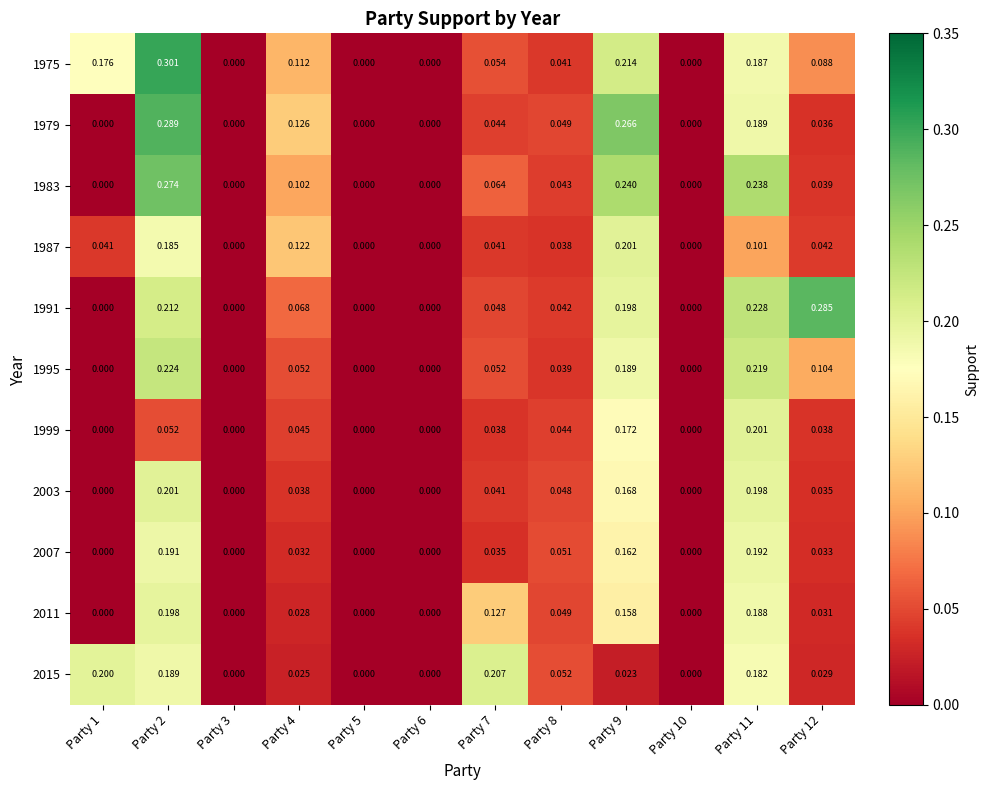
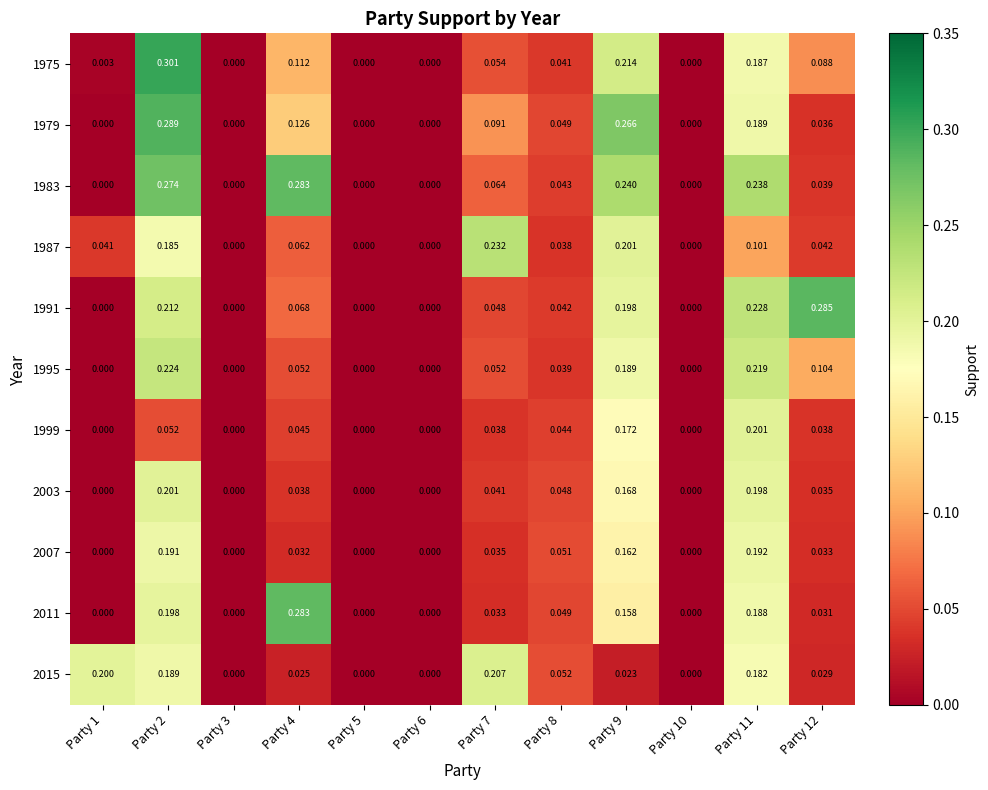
1975, Party 1: 0.176 -> 0.003
1979, Party 7: 0.044 -> 0.091
1983, Party 4: 0.102 -> 0.283
1987, Party 4: 0.122 -> 0.062
1987, Party 7: 0.041 -> 0.232
2011, Party 4: 0.028 -> 0.283
2011, Party 7: 0.127 -> 0.033
